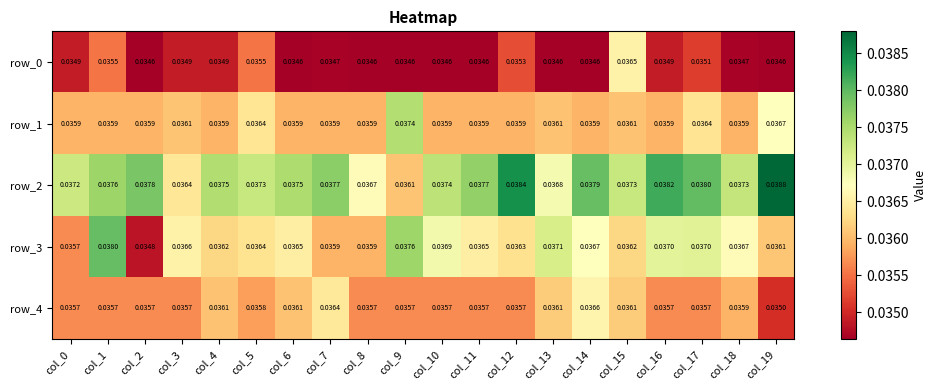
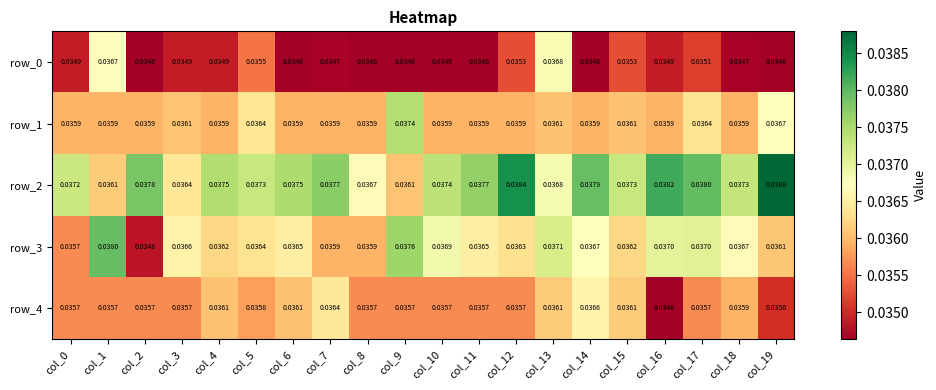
row_0, col_1: 0.0355 -> 0.0367
row_0, col_13: 0.0346 -> 0.0368
row_0, col_15: 0.0365 -> 0.0353
row_2, col_1: 0.0376 -> 0.0361
row_4, col_16: 0.0357 -> 0.0346
